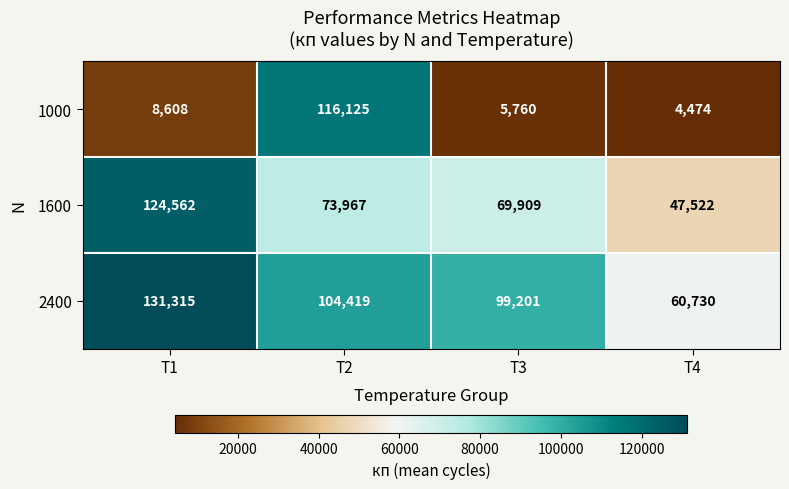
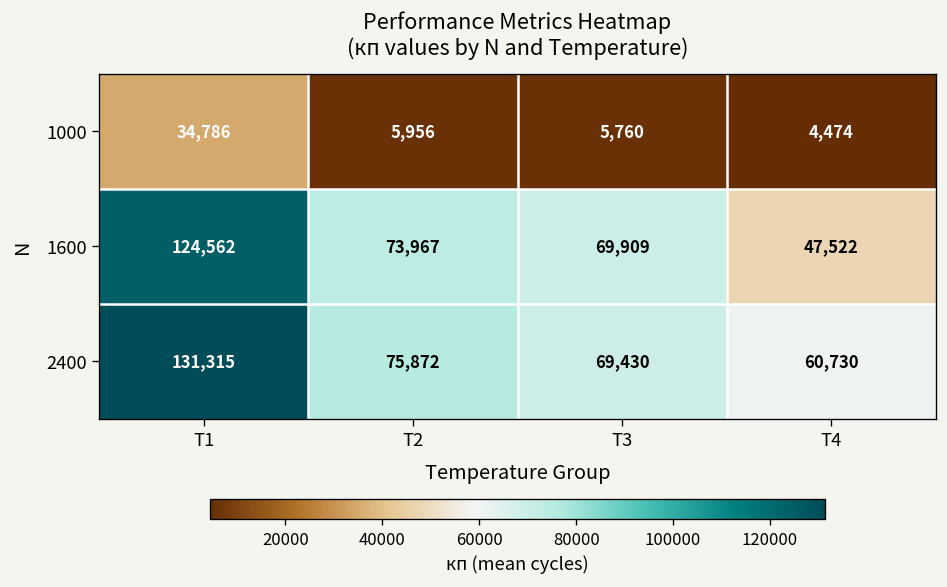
1000, T1: 8,608 -> 34,786
1000, T2: 116,125 -> 5,956
2400, T2: 104,419 -> 75,872
2400, T3: 99,201 -> 69,430
